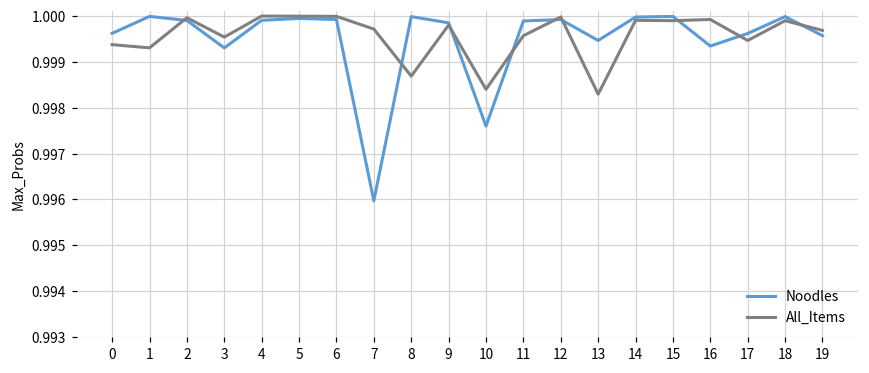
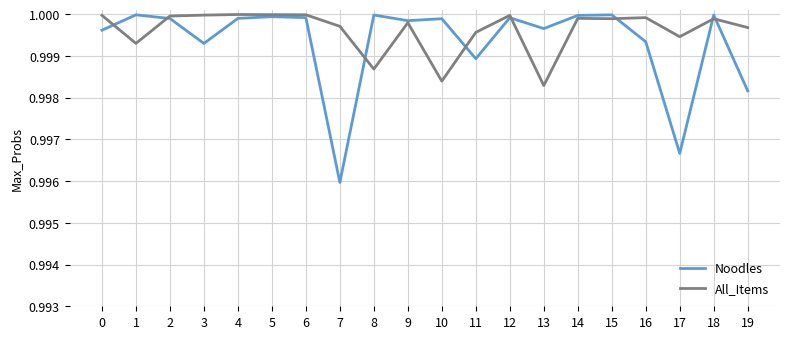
All_Items, 0: 0.9994 -> 1.0000
All_Items, 3: 0.9995 -> 1.0000
Noodles, 10: 0.9976 -> 0.9999
Noodles, 11: 0.9999 -> 0.9989
Noodles, 13: 0.9995 -> 0.9997
Noodles, 17: 0.9996 -> 0.9967
Noodles, 19: 0.9996 -> 0.9982
